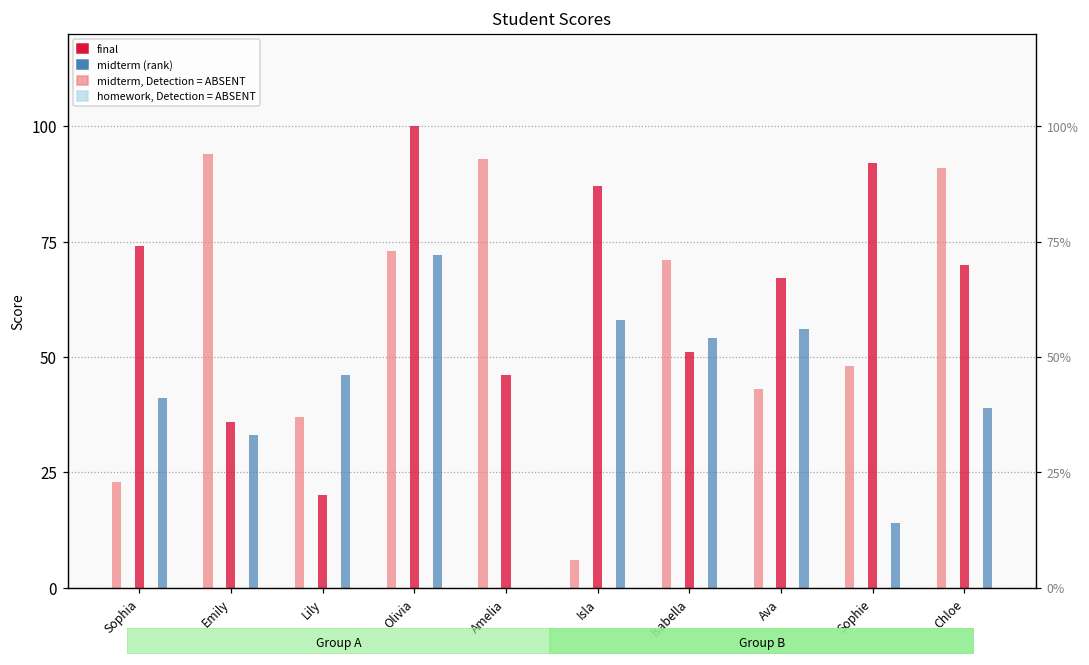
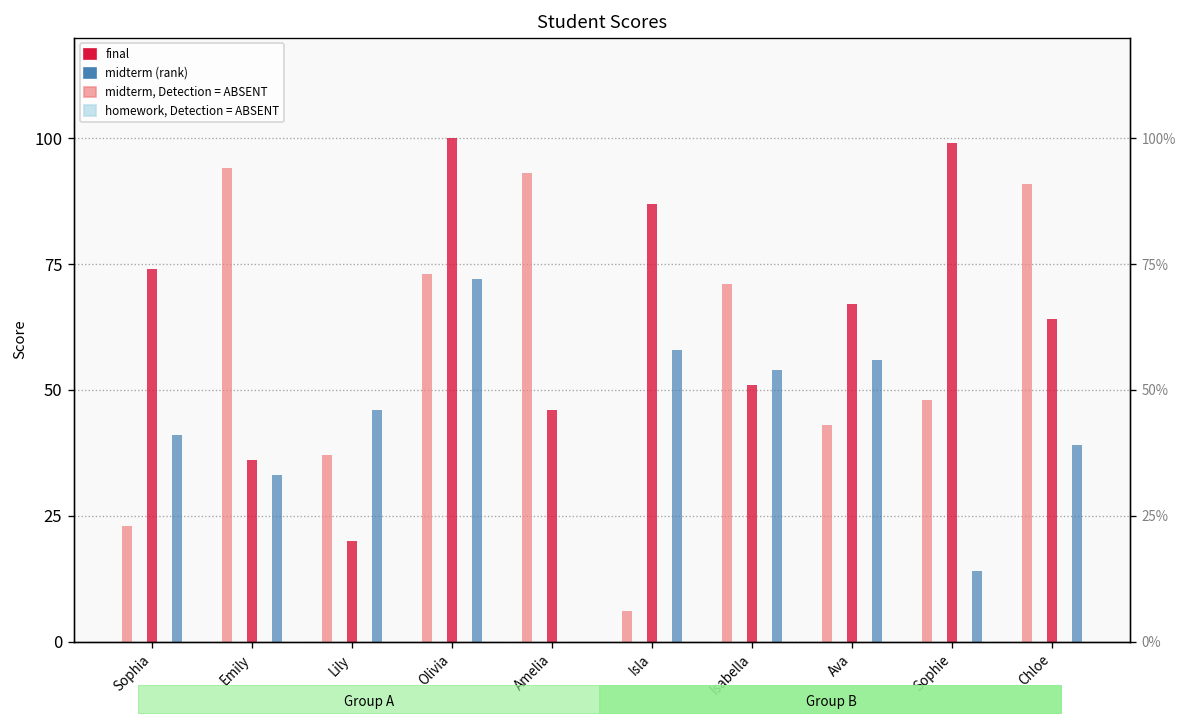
final, Sophie: 92 -> 99
final, Chloe: 70 -> 64
